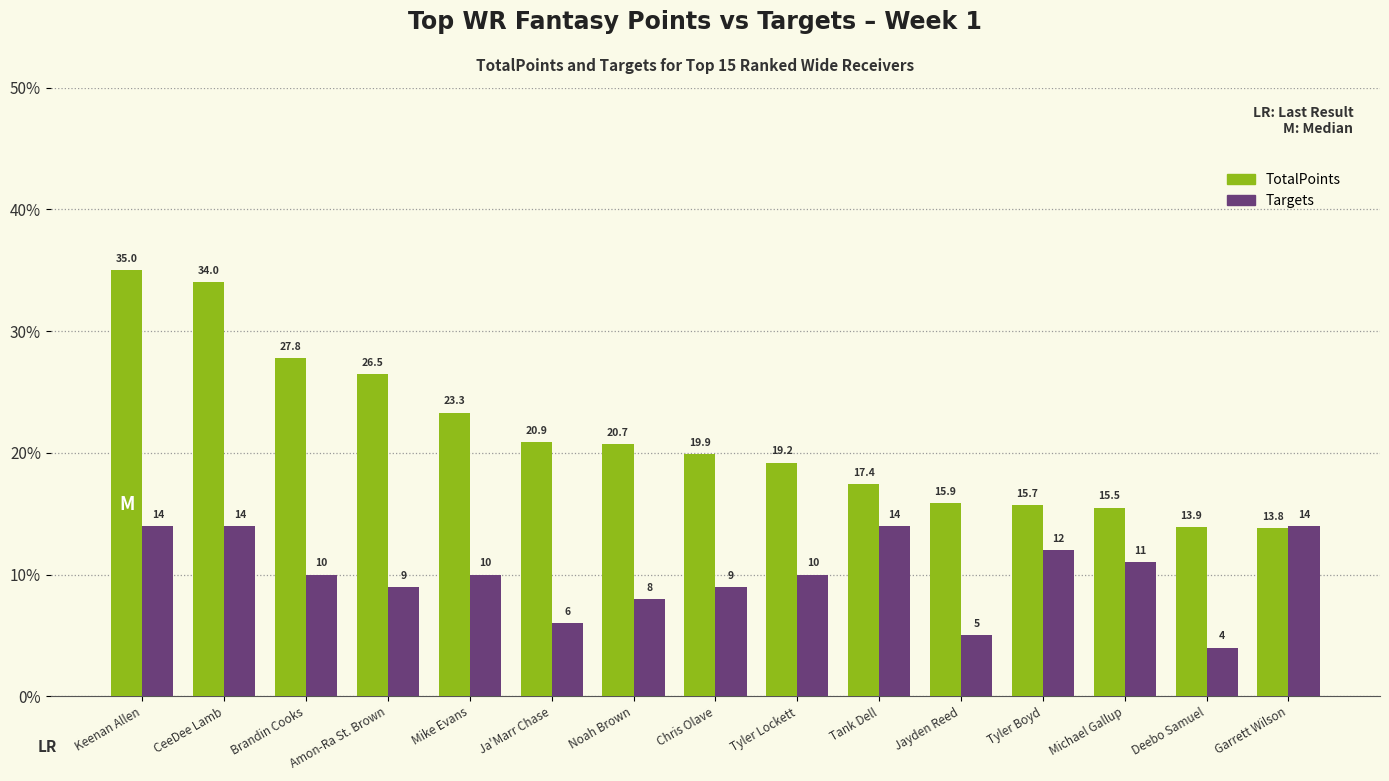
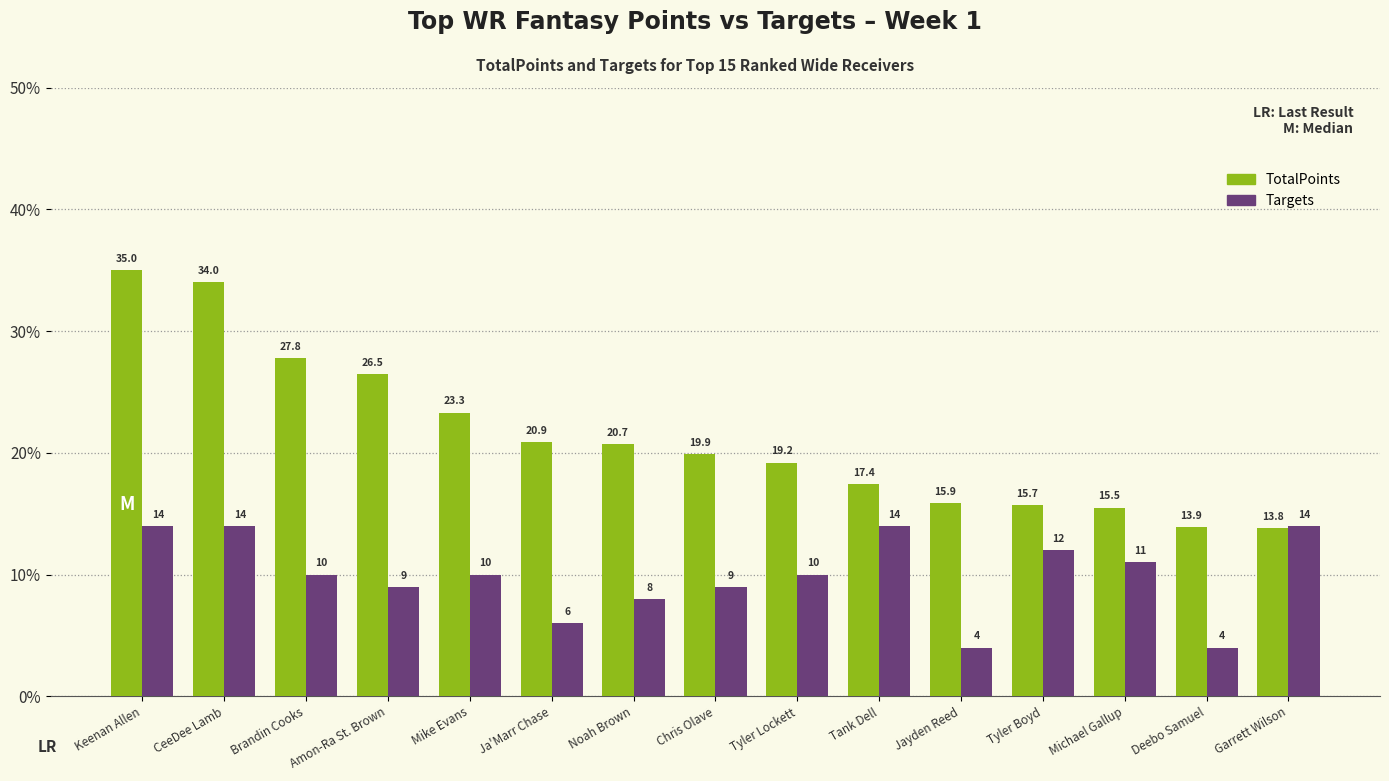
Targets, Jayden Reed: 5 -> 4
